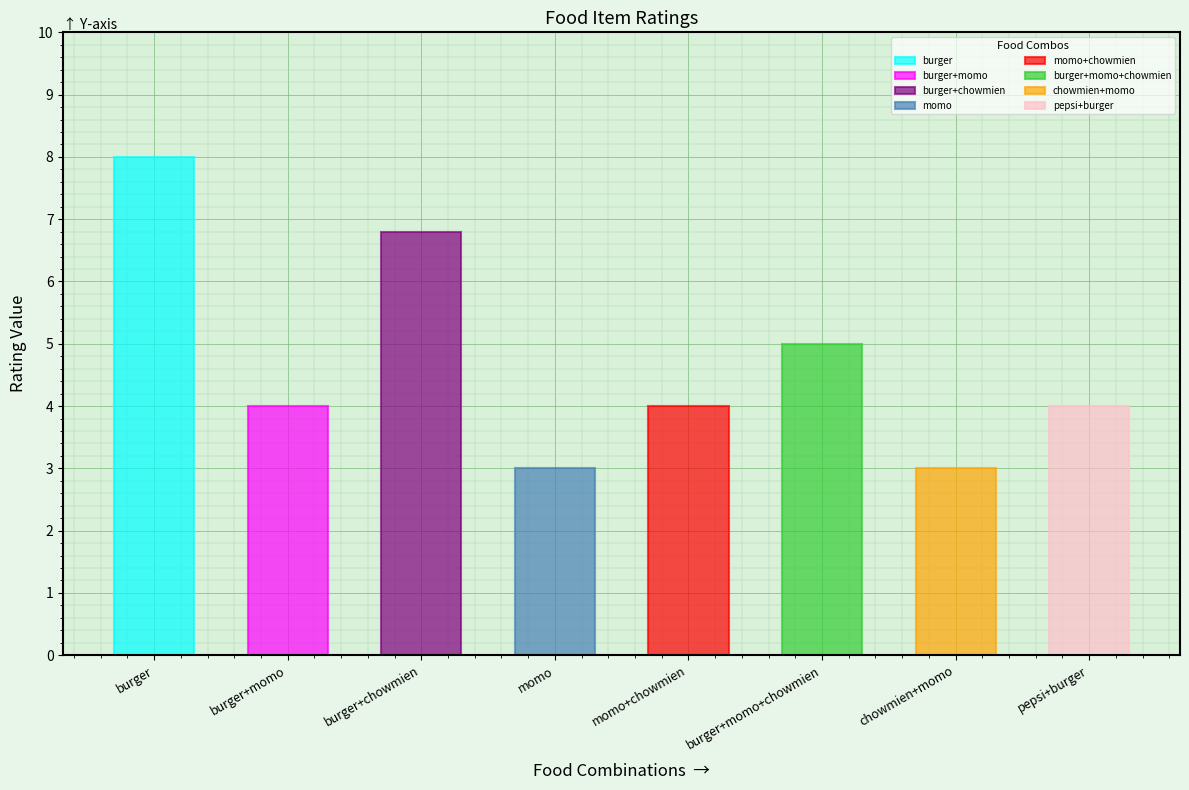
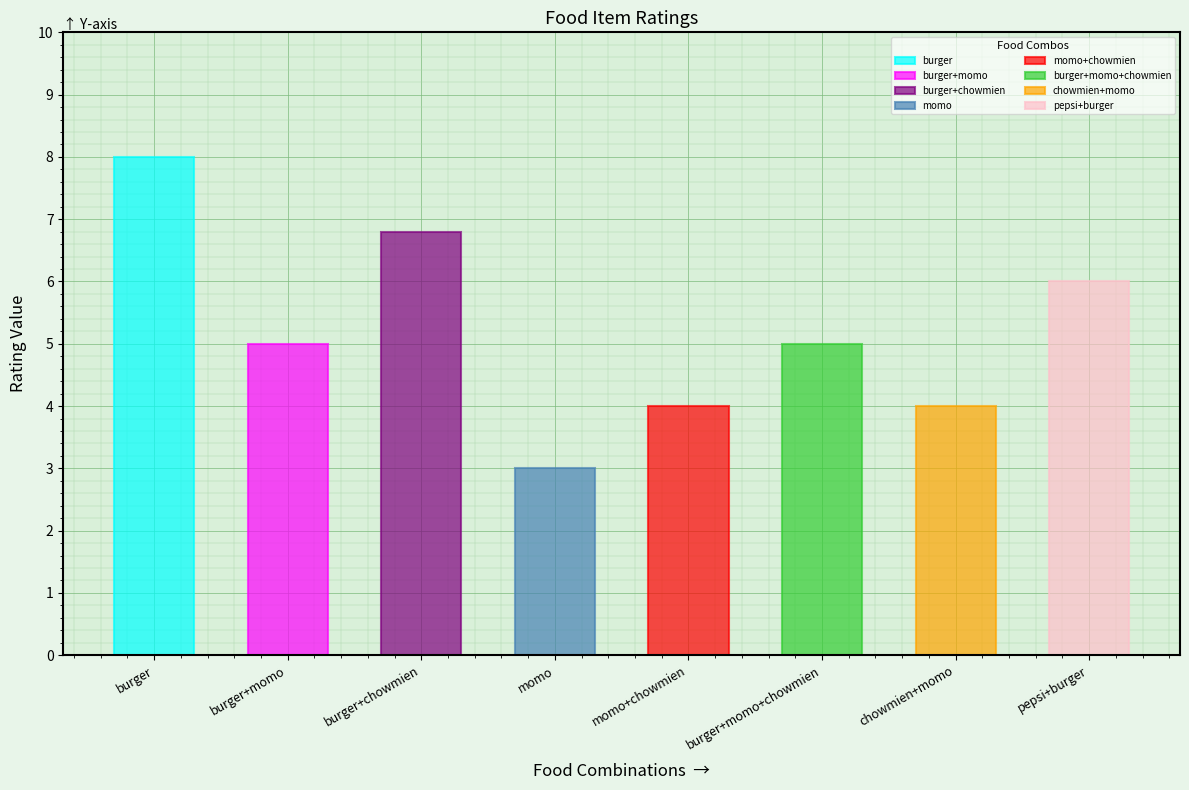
burger+momo: 4 -> 5
chowmien+momo: 3 -> 4
pepsi+burger: 4 -> 6
